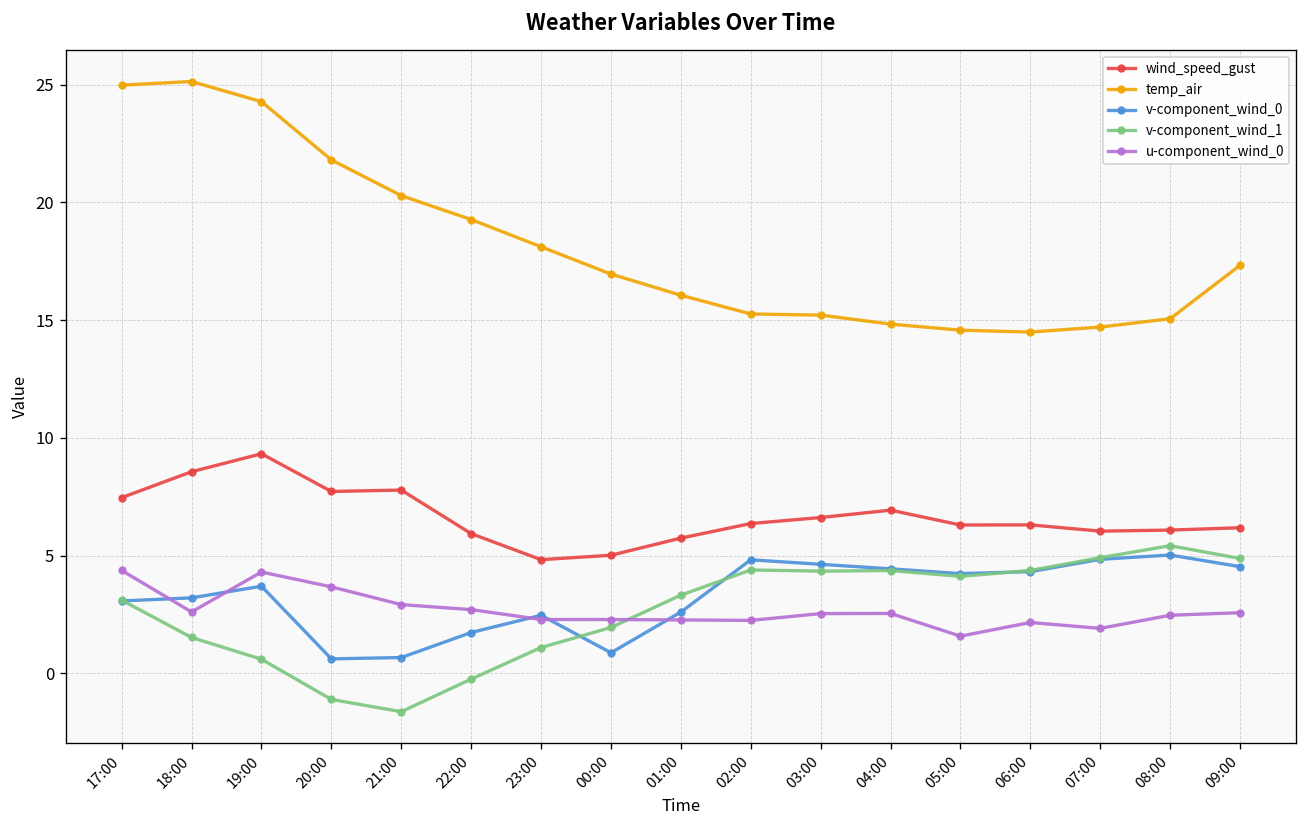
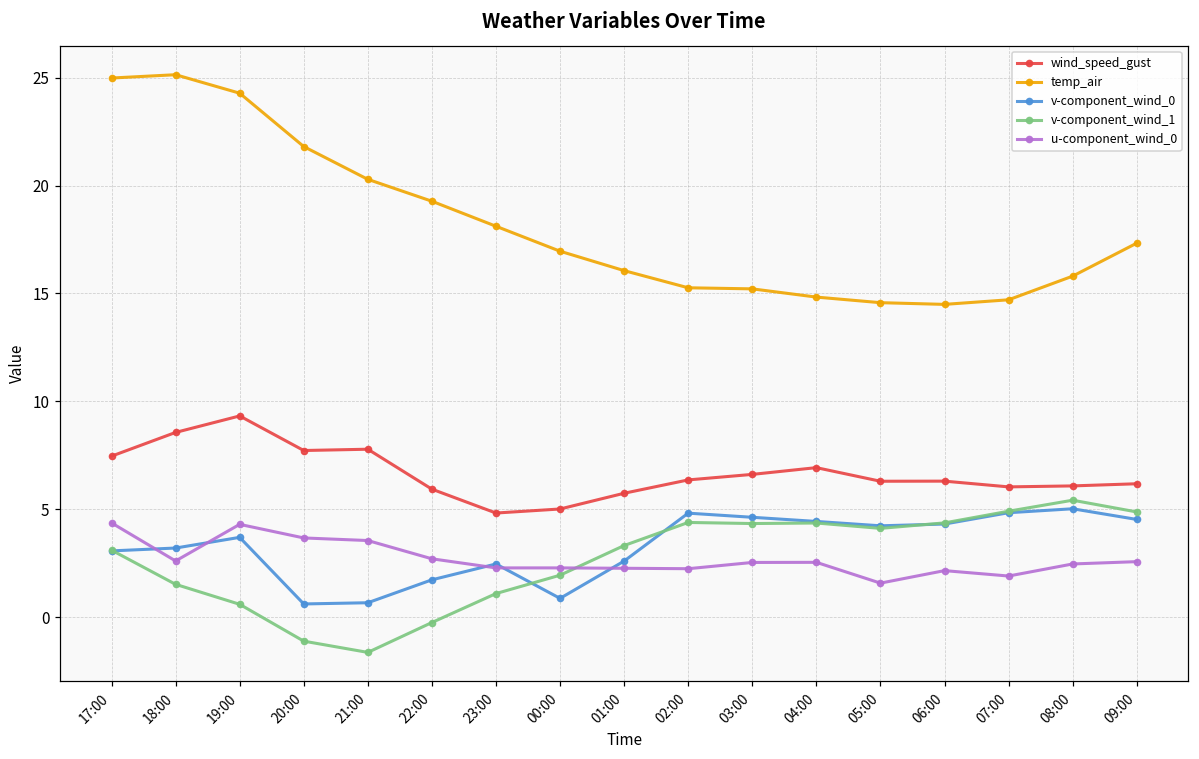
u-component_wind_0, 21:00: 2.9 -> 3.5
temp_air, 08:00: 15.1 -> 15.8
